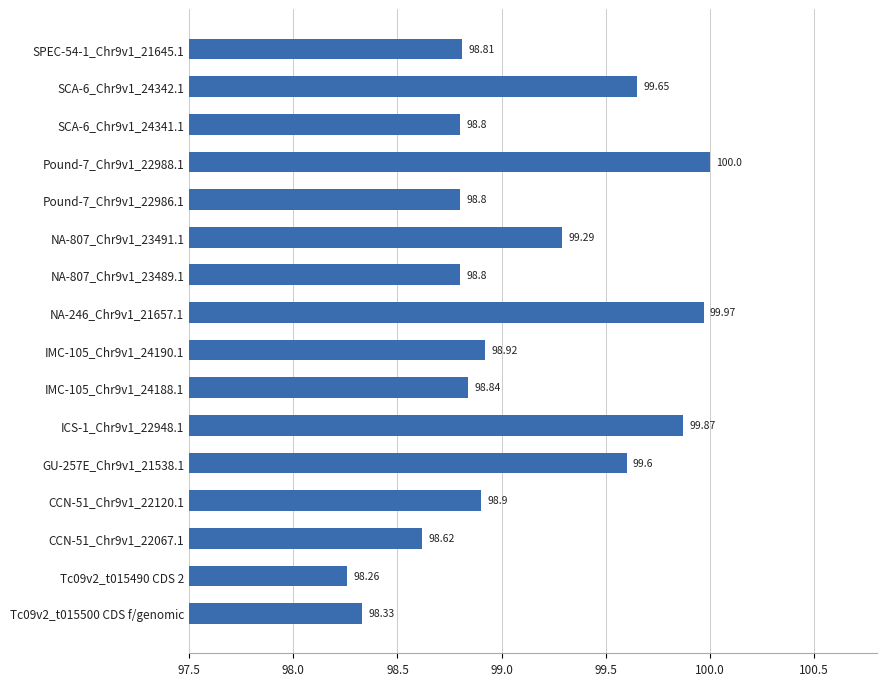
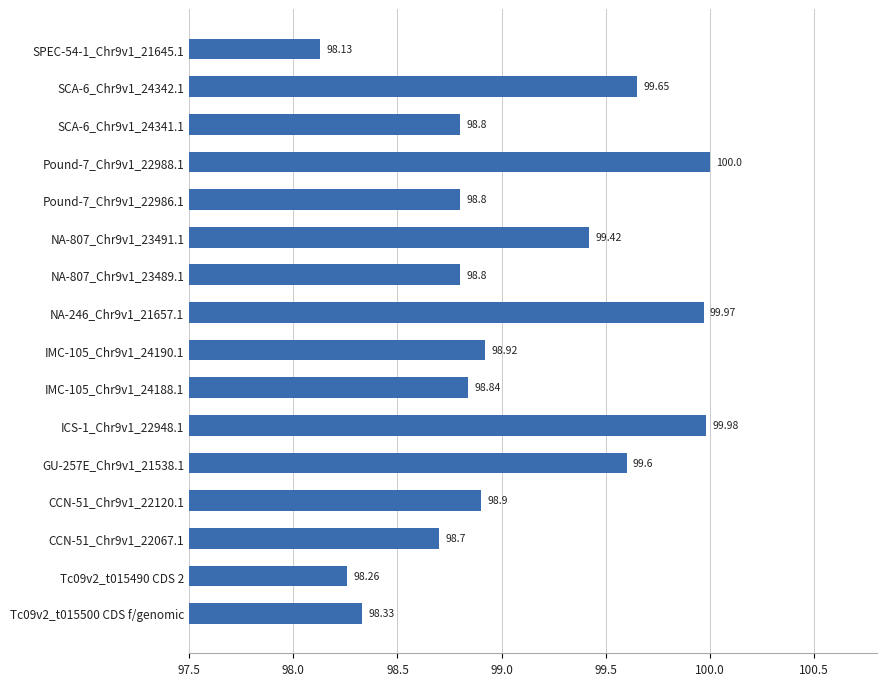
SPEC-54-1_Chr9v1_21645.1: 98.81 -> 98.13
NA-807_Chr9v1_23491.1: 99.29 -> 99.42
ICS-1_Chr9v1_22948.1: 99.87 -> 99.98
CCN-51_Chr9v1_22067.1: 98.62 -> 98.7
